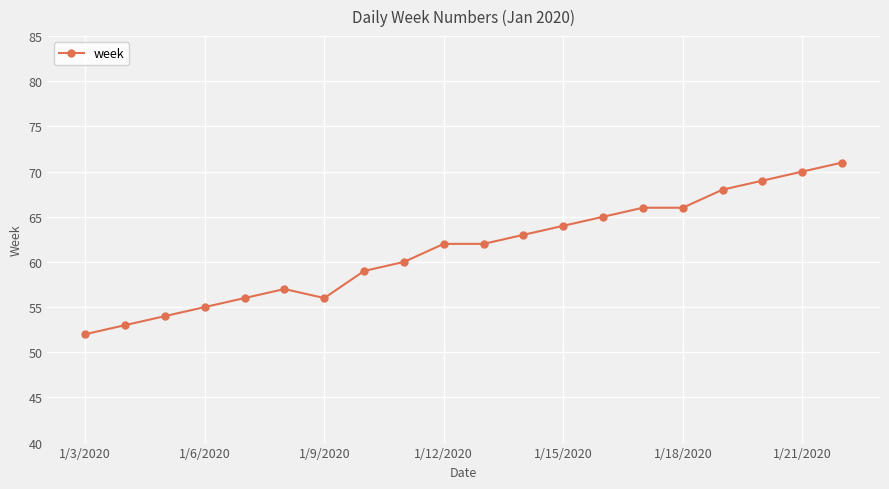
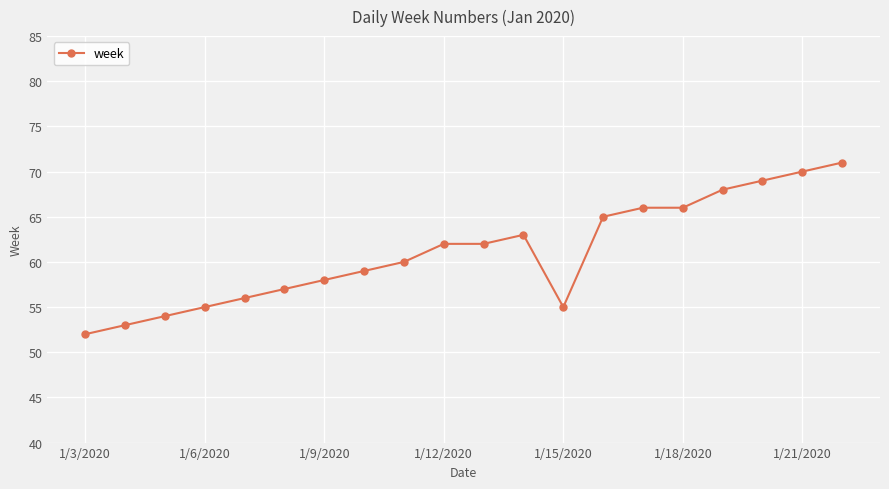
1/9/2020: 56 -> 58
1/15/2020: 64 -> 55
